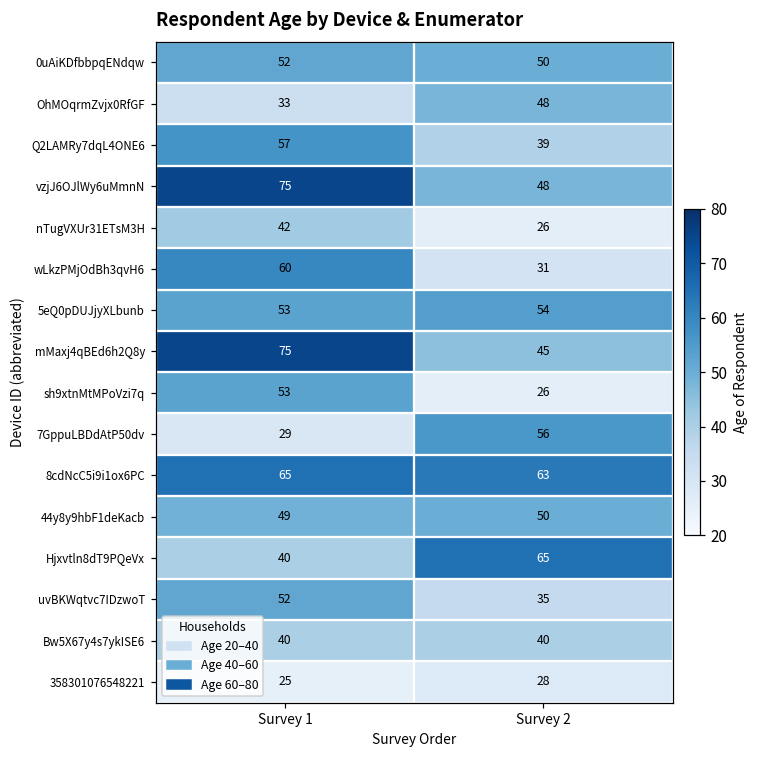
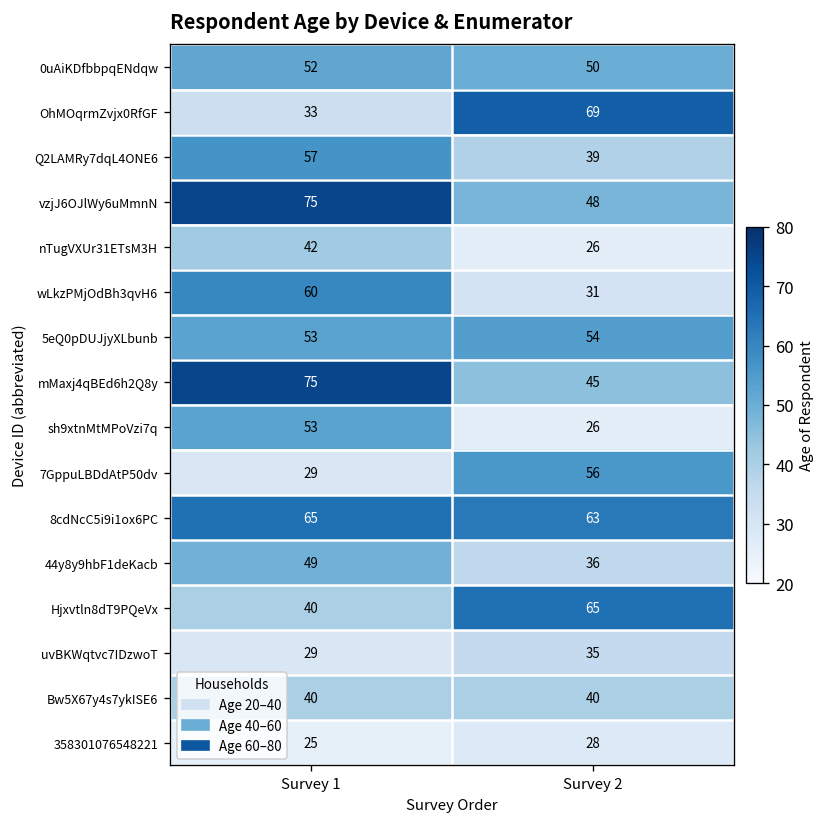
OhMOqrmZvjx0RfGF, Survey 2: 48 -> 69
44y8y9hbF1deKacb, Survey 2: 50 -> 36
uvBKWqtvc7IDzwoT, Survey 1: 52 -> 29
